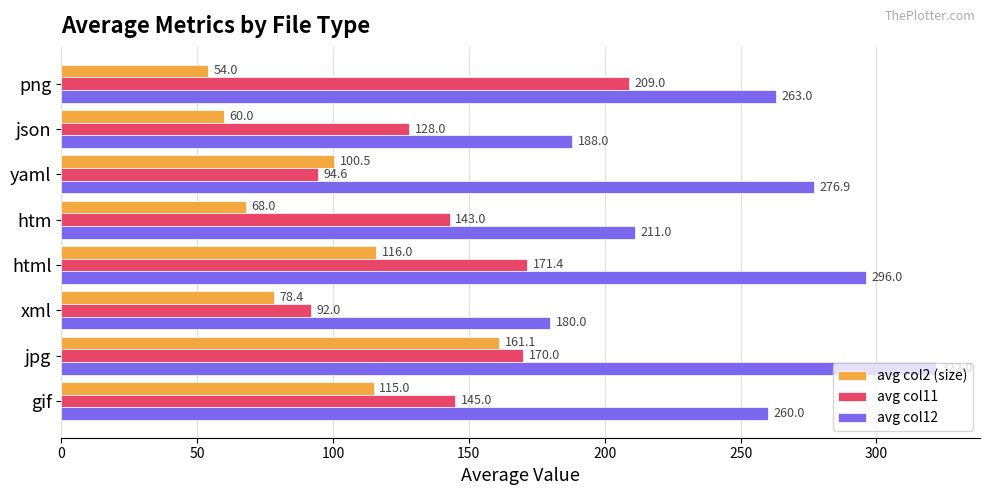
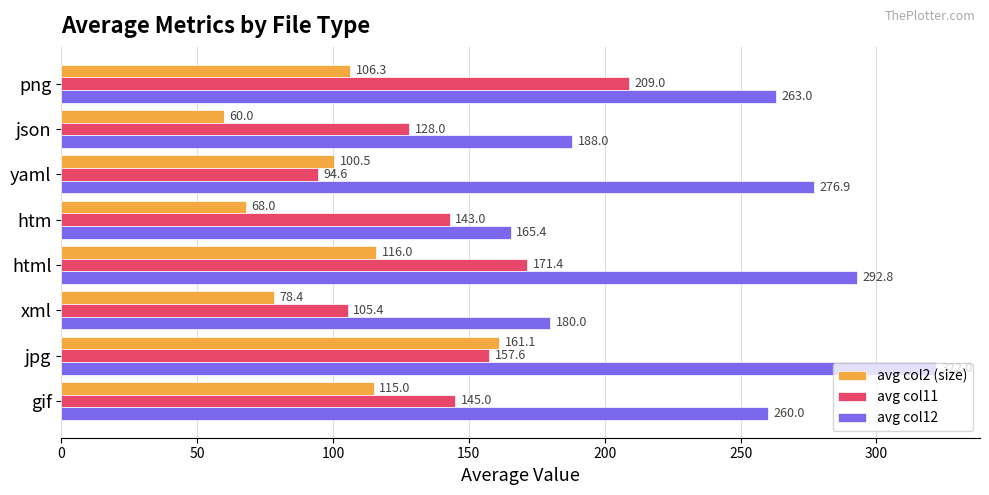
avg col2 (size), png: 54.0 -> 106.3
avg col12, htm: 211.0 -> 165.4
avg col12, html: 296.0 -> 292.8
avg col11, xml: 92.0 -> 105.4
avg col11, jpg: 170.0 -> 157.6
